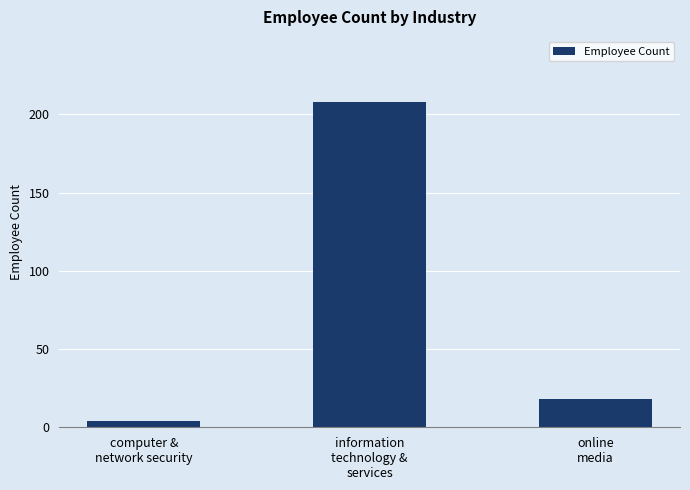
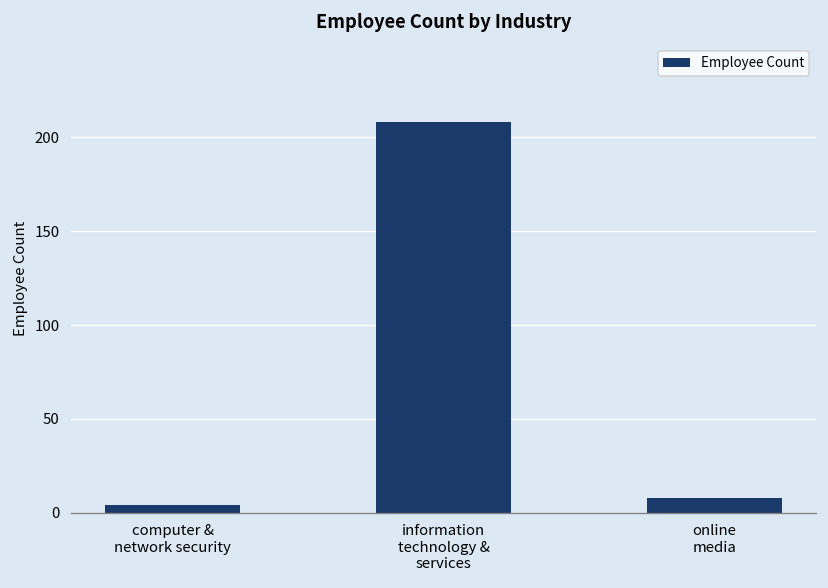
online media: 18 -> 8
